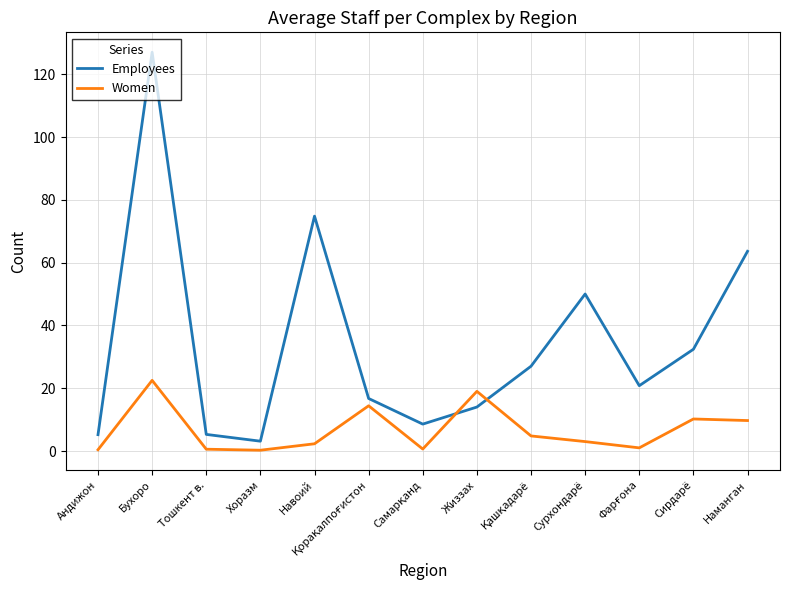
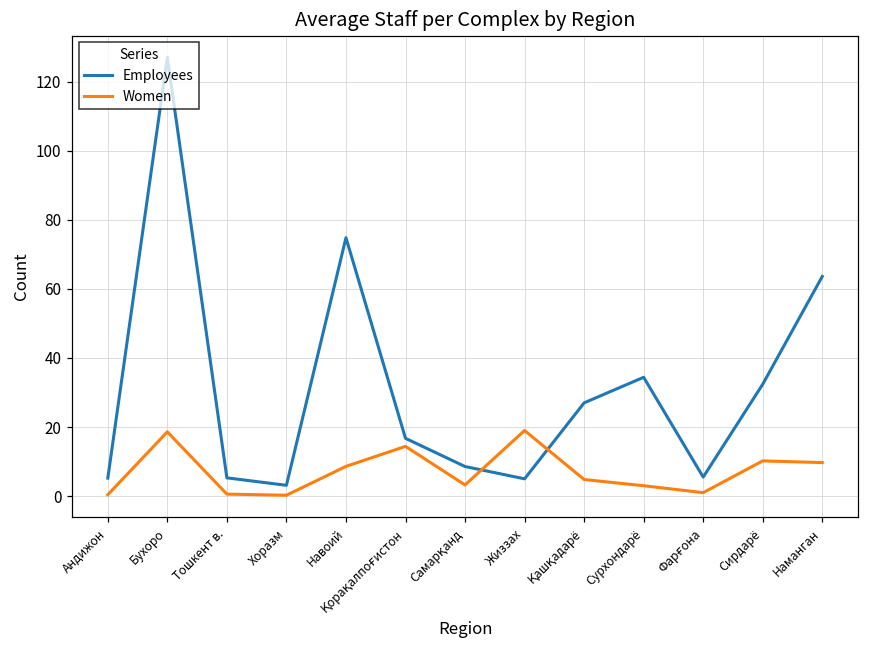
Women, Бухоро: 23 -> 19
Women, Навоий: 2 -> 9
Women, Самарқанд: 1 -> 3
Employees, Жиззах: 14 -> 5
Employees, Сурхондарё: 50 -> 34
Employees, Фарғона: 21 -> 6
